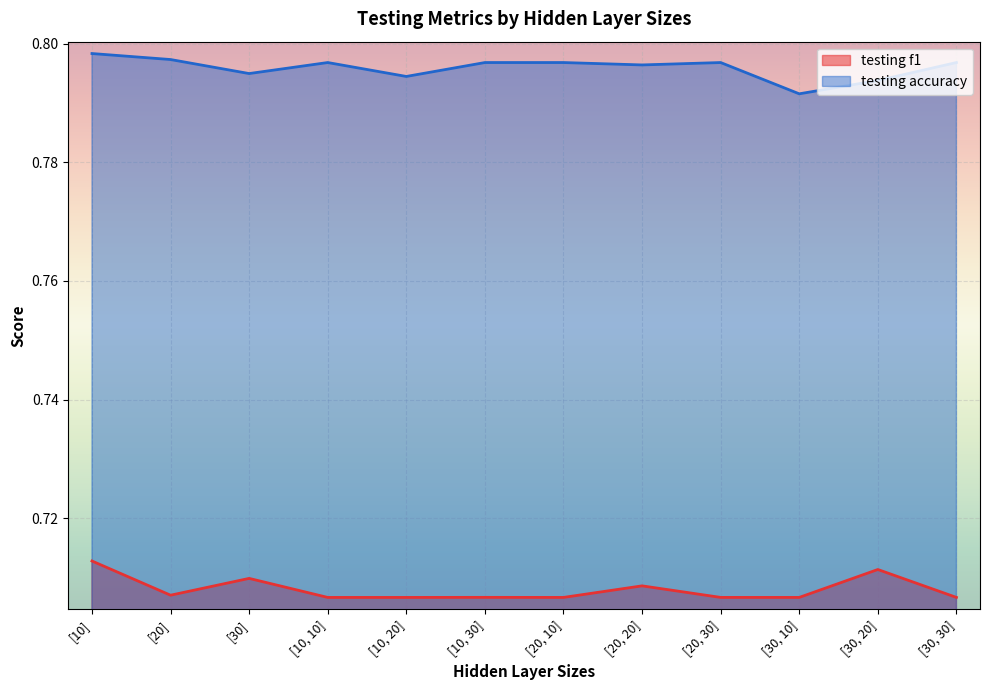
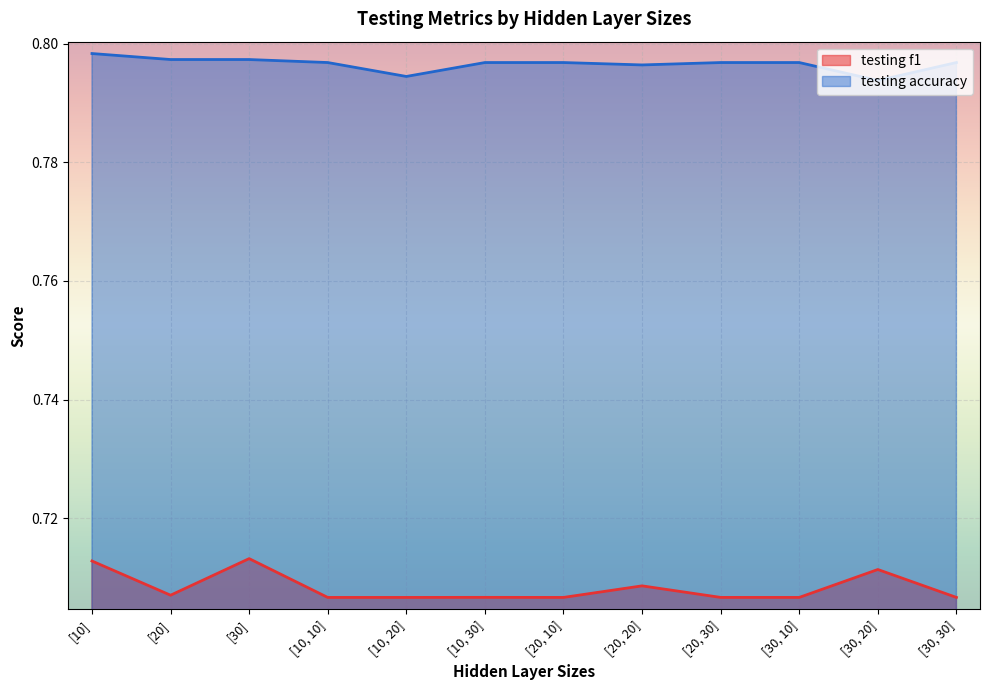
testing f1, [30]: 0.710 -> 0.713
testing accuracy, [30]: 0.795 -> 0.797
testing accuracy, [30, 10]: 0.792 -> 0.797
